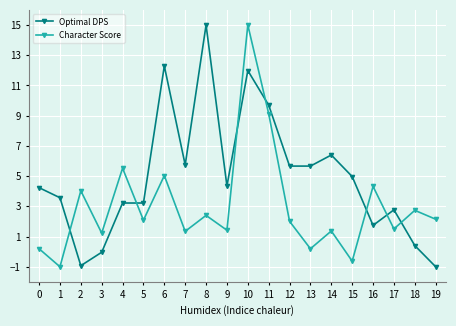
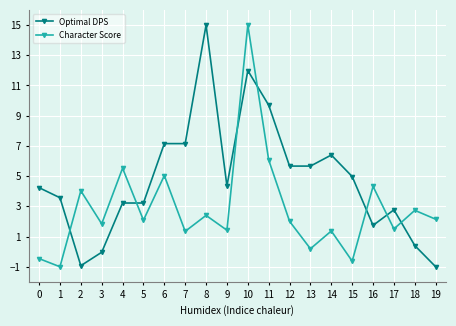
Character Score, 0: 0.2 -> -0.5
Character Score, 3: 1.2 -> 1.8
Optimal DPS, 6: 12.3 -> 7.2
Optimal DPS, 7: 5.7 -> 7.2
Character Score, 11: 9.1 -> 6.1
